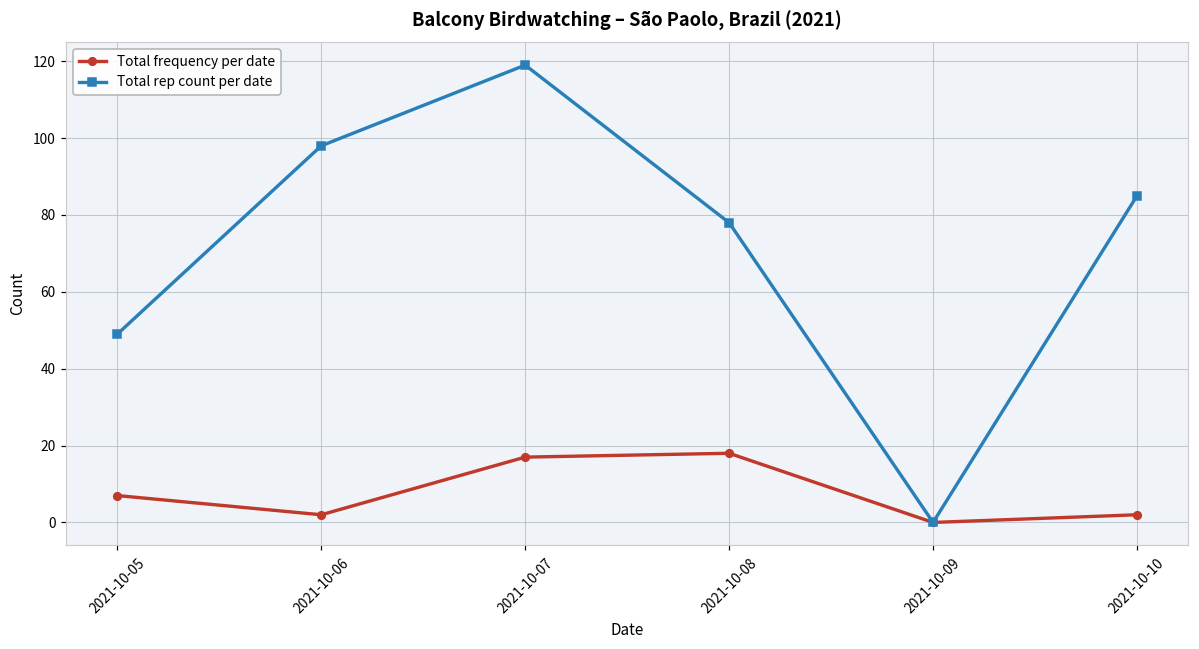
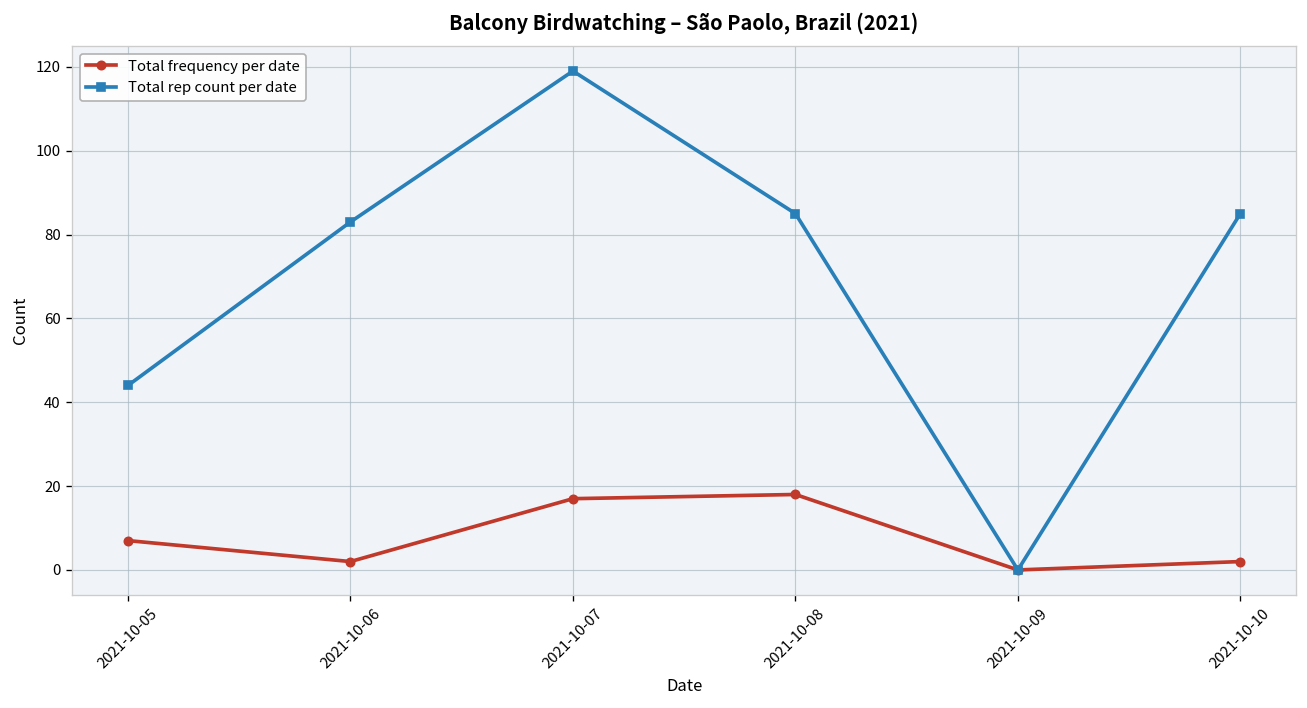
Total rep count per date, 2021-10-05: 49 -> 44
Total rep count per date, 2021-10-06: 98 -> 83
Total rep count per date, 2021-10-08: 78 -> 85
